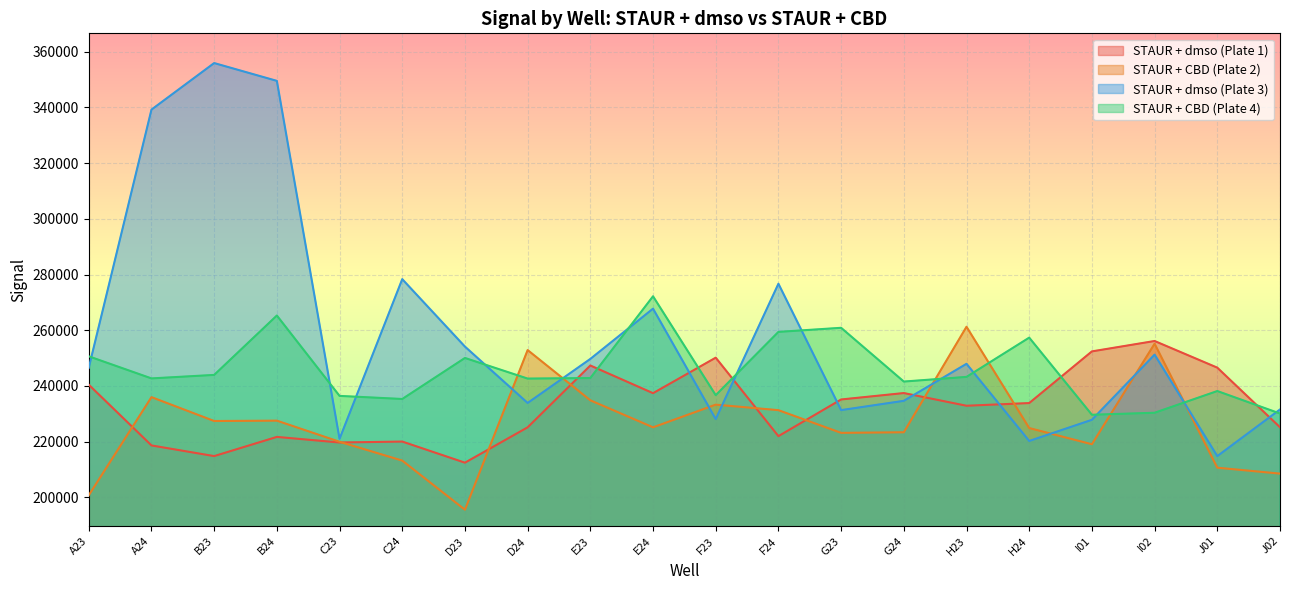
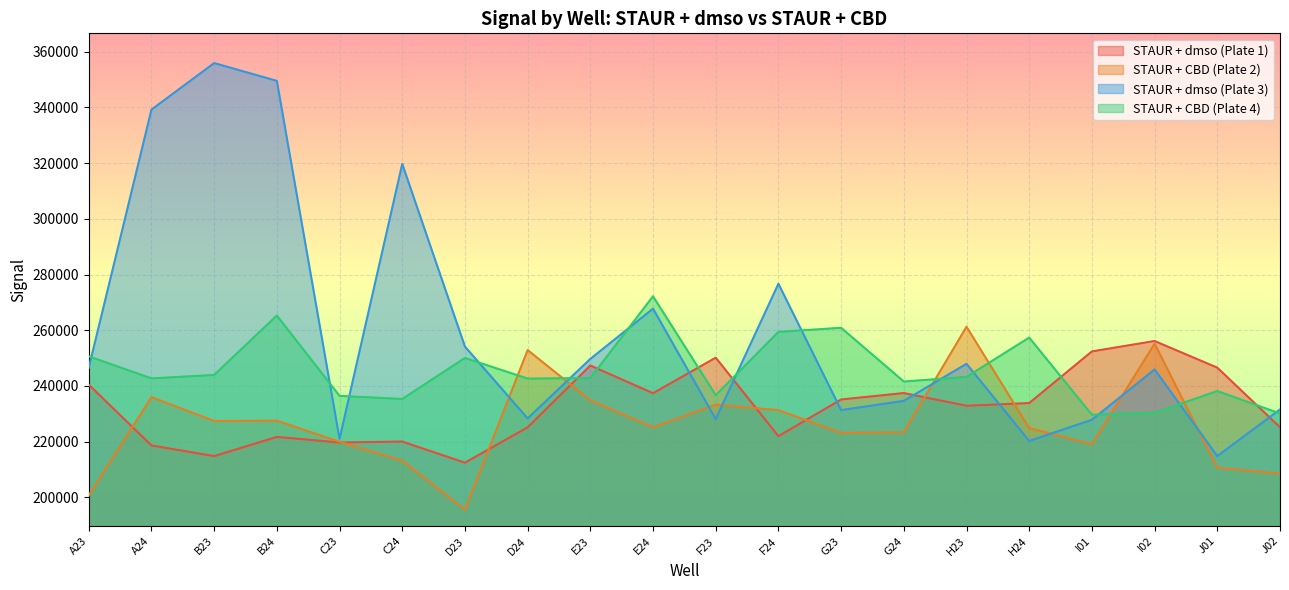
STAUR + dmso (Plate 3), C24: 278000 -> 320000
STAUR + dmso (Plate 3), D24: 234000 -> 228000
STAUR + dmso (Plate 3), I02: 251000 -> 246000
